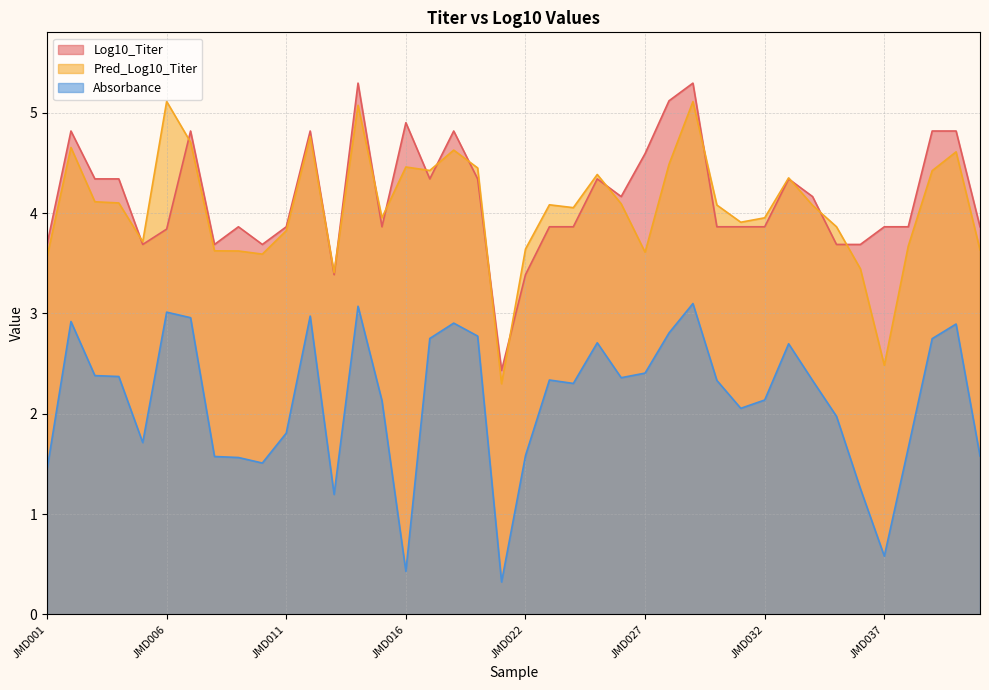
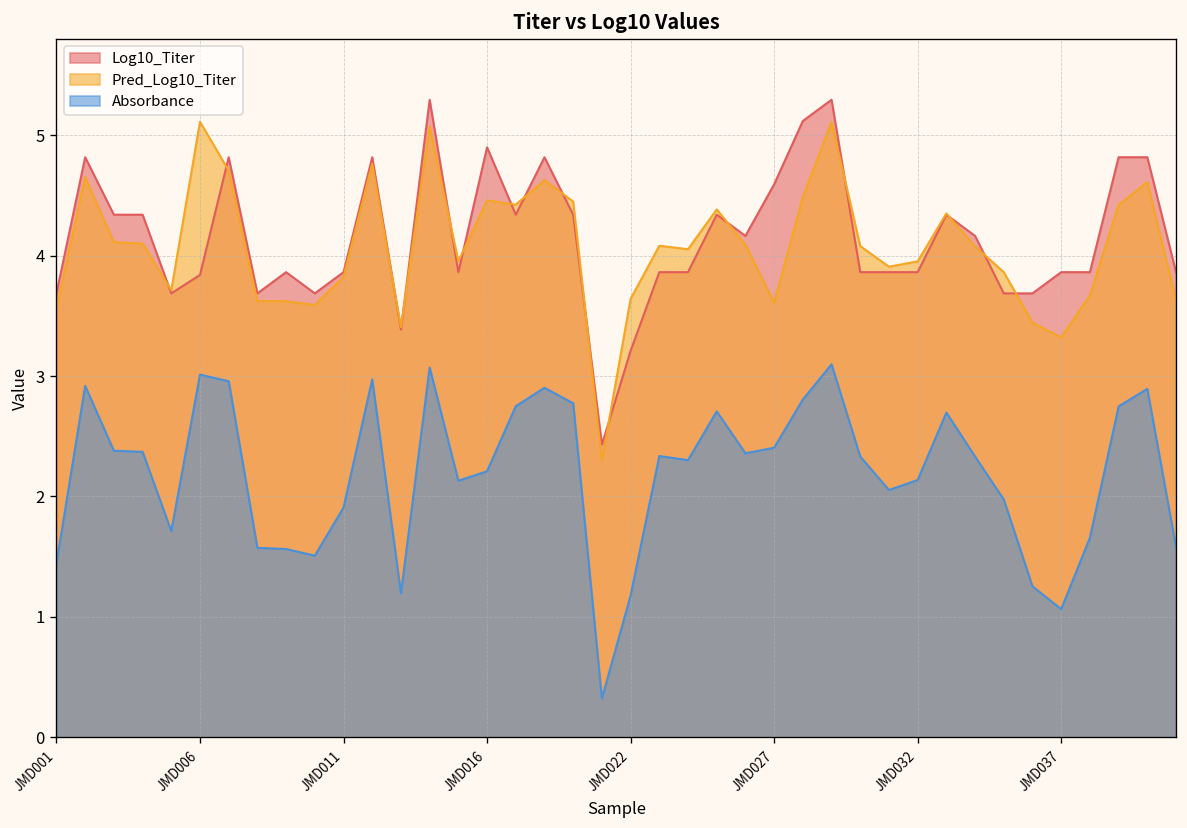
Absorbance, JMD011: 1.81 -> 1.91
Absorbance, JMD016: 0.43 -> 2.21
Log10_Titer, JMD022: 3.39 -> 3.21
Absorbance, JMD022: 1.58 -> 1.18
Pred_Log10_Titer, JMD037: 2.48 -> 3.32
Absorbance, JMD037: 0.58 -> 1.07
